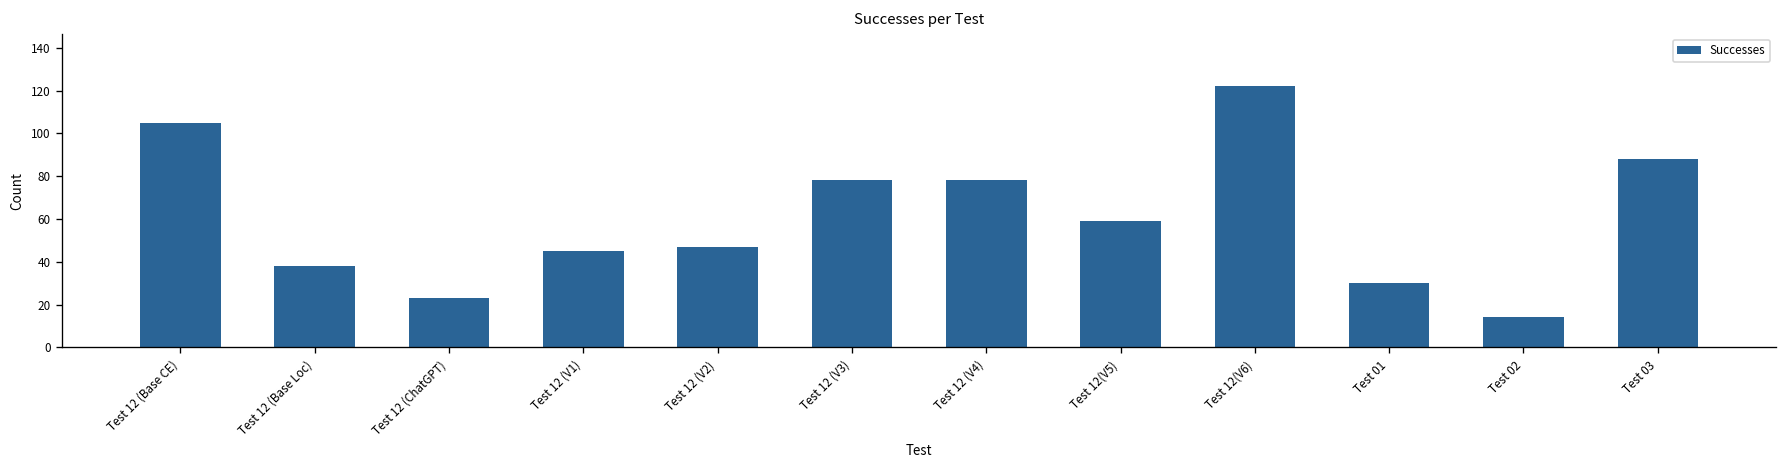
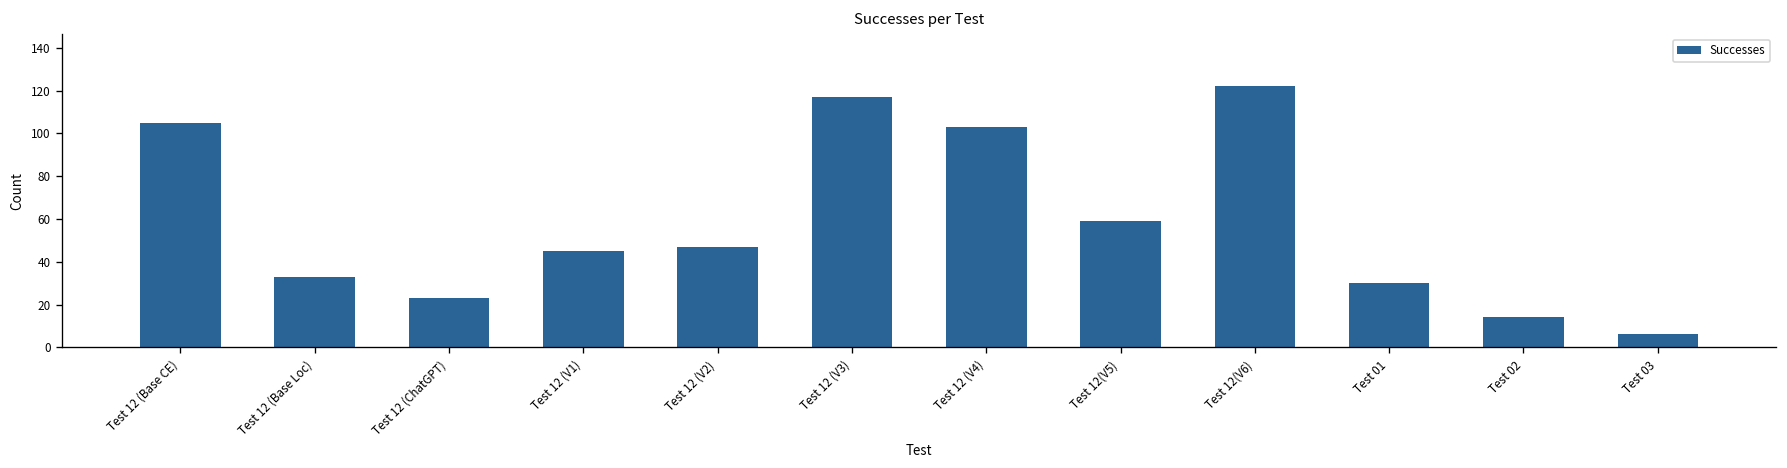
Test 12 (Base Loc): 38 -> 33
Test 12 (V3): 78 -> 117
Test 12 (V4): 78 -> 103
Test 03: 88 -> 6
